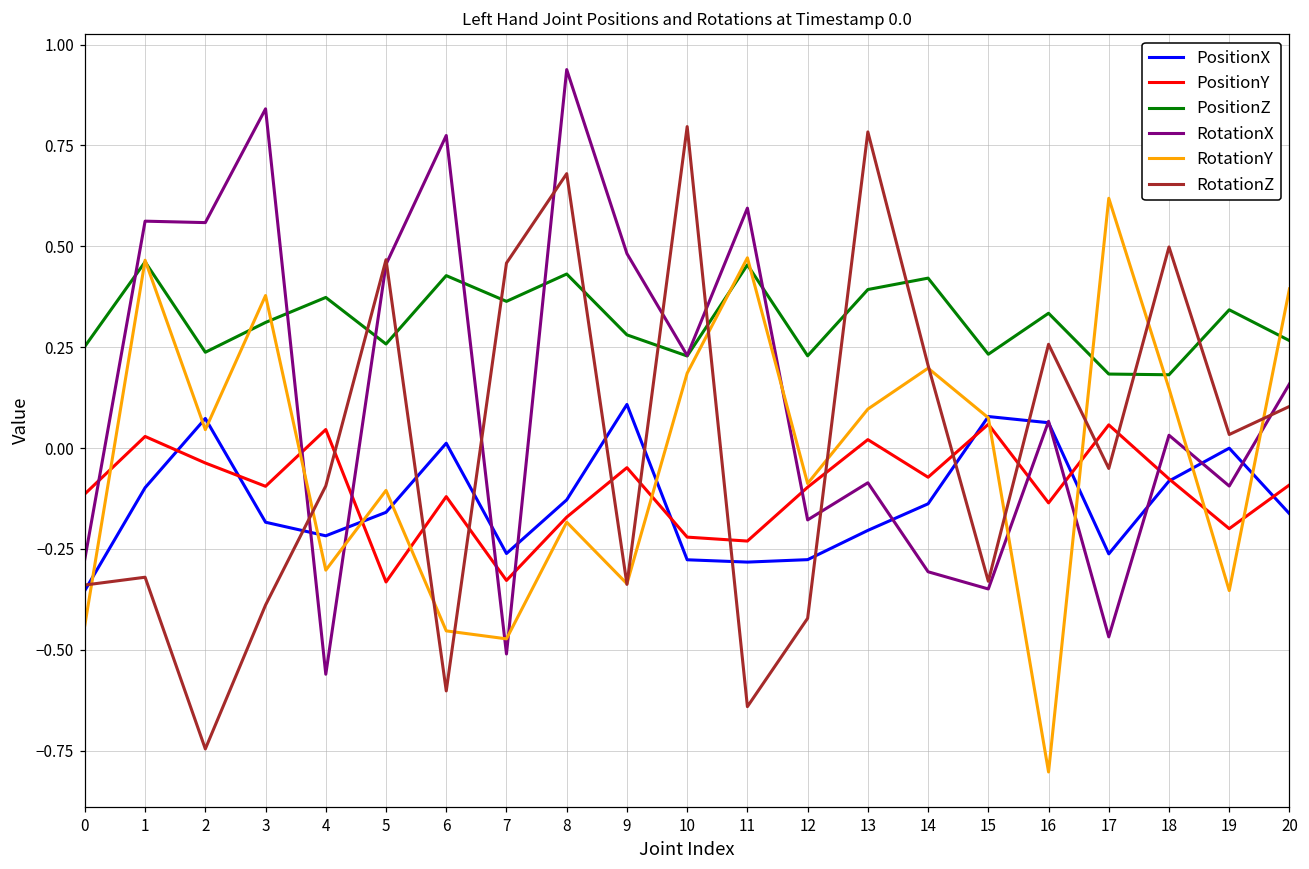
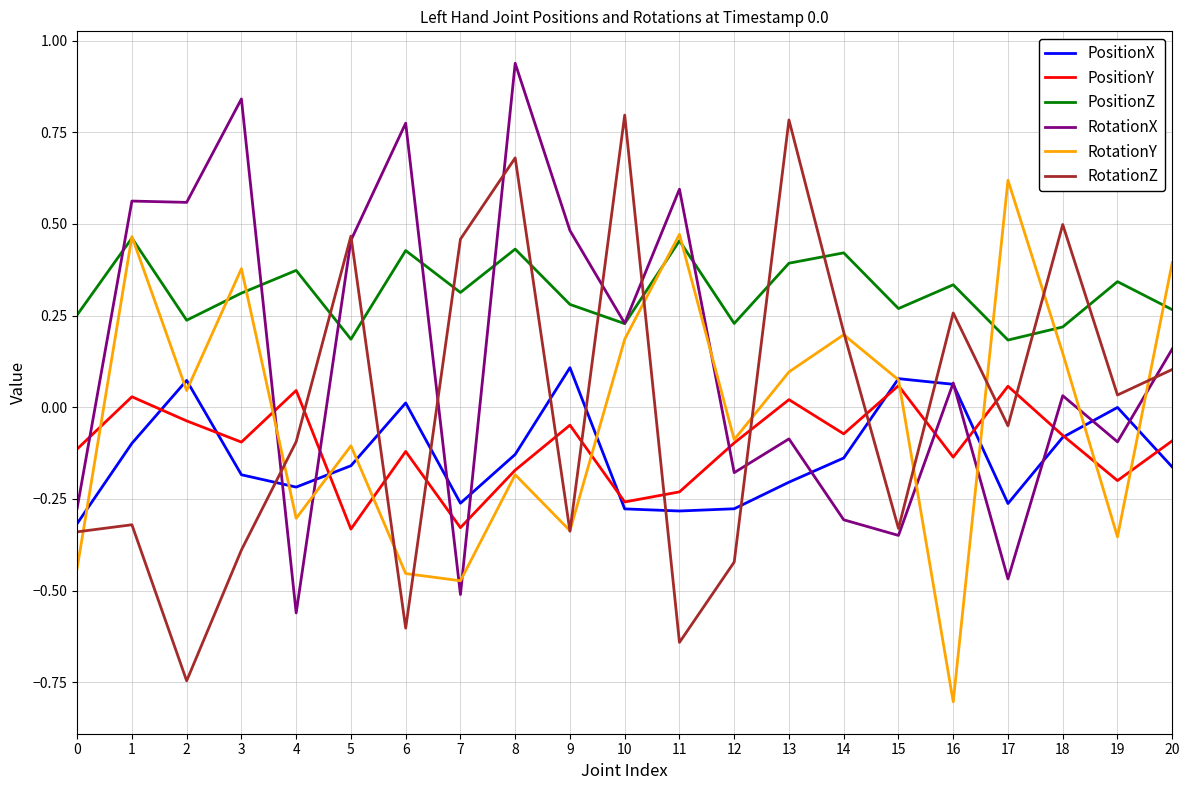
PositionX, 0: -0.35 -> -0.32
PositionZ, 5: 0.26 -> 0.19
PositionZ, 7: 0.36 -> 0.31
PositionY, 10: -0.22 -> -0.26
PositionZ, 15: 0.23 -> 0.27
PositionZ, 18: 0.18 -> 0.22
